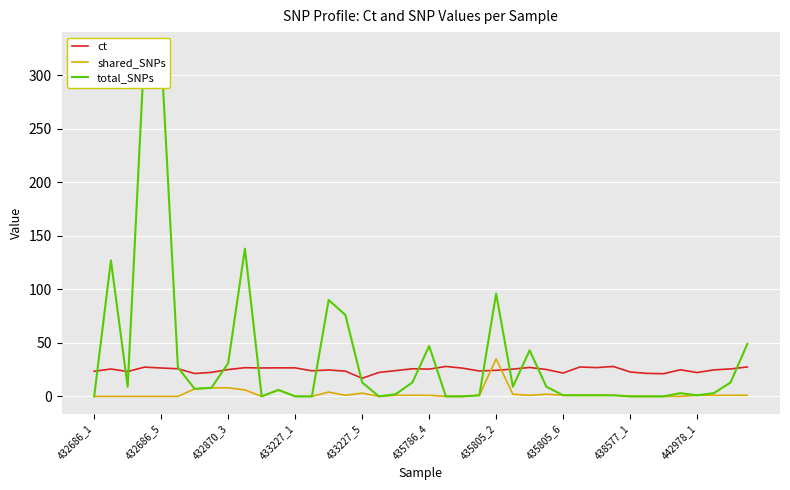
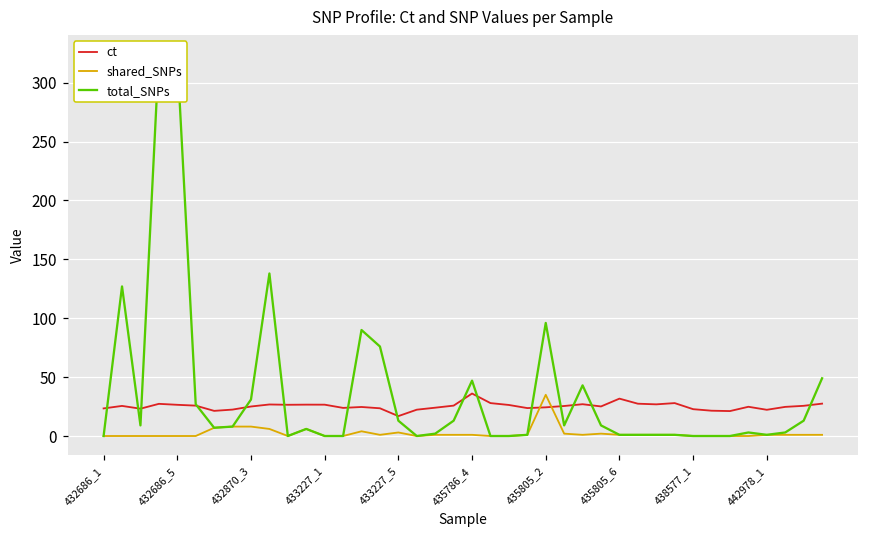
ct, 435786_4: 25 -> 36
ct, 435805_6: 22 -> 32
